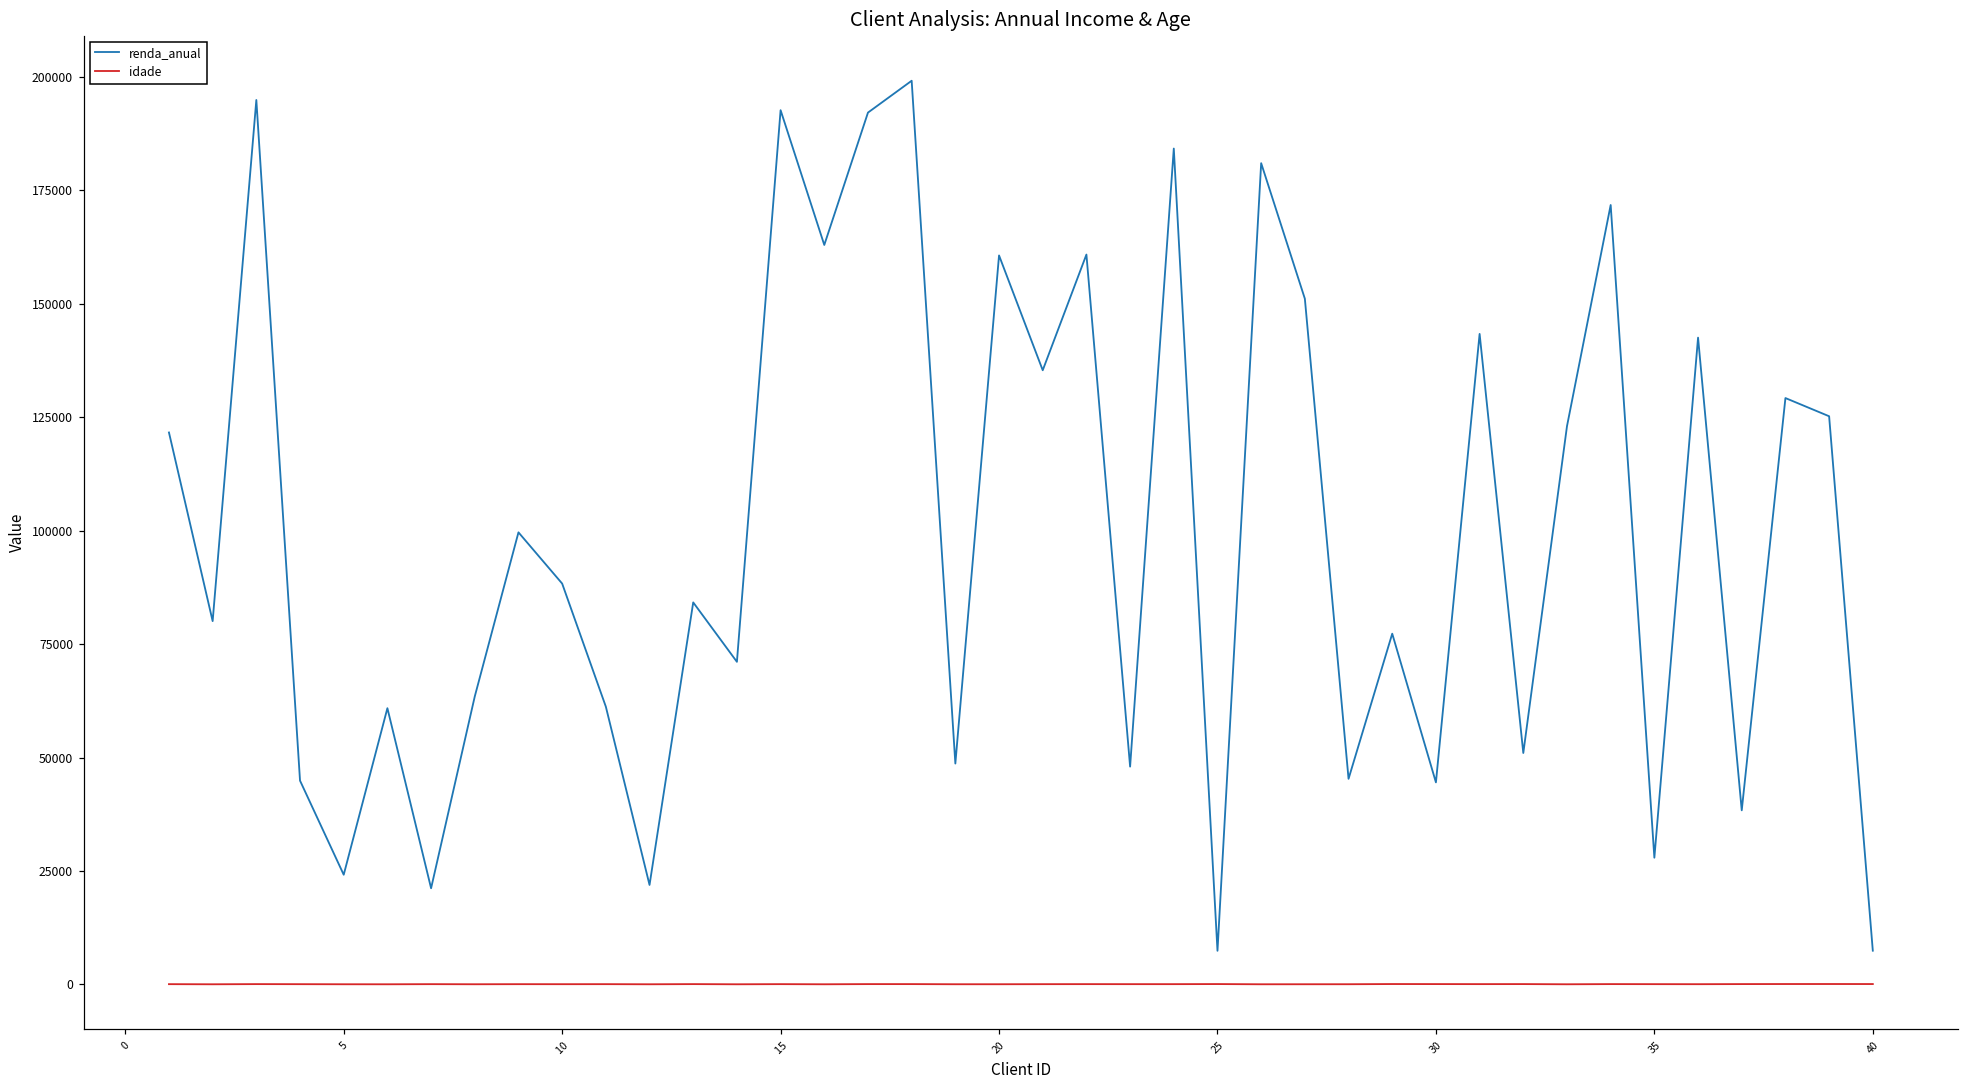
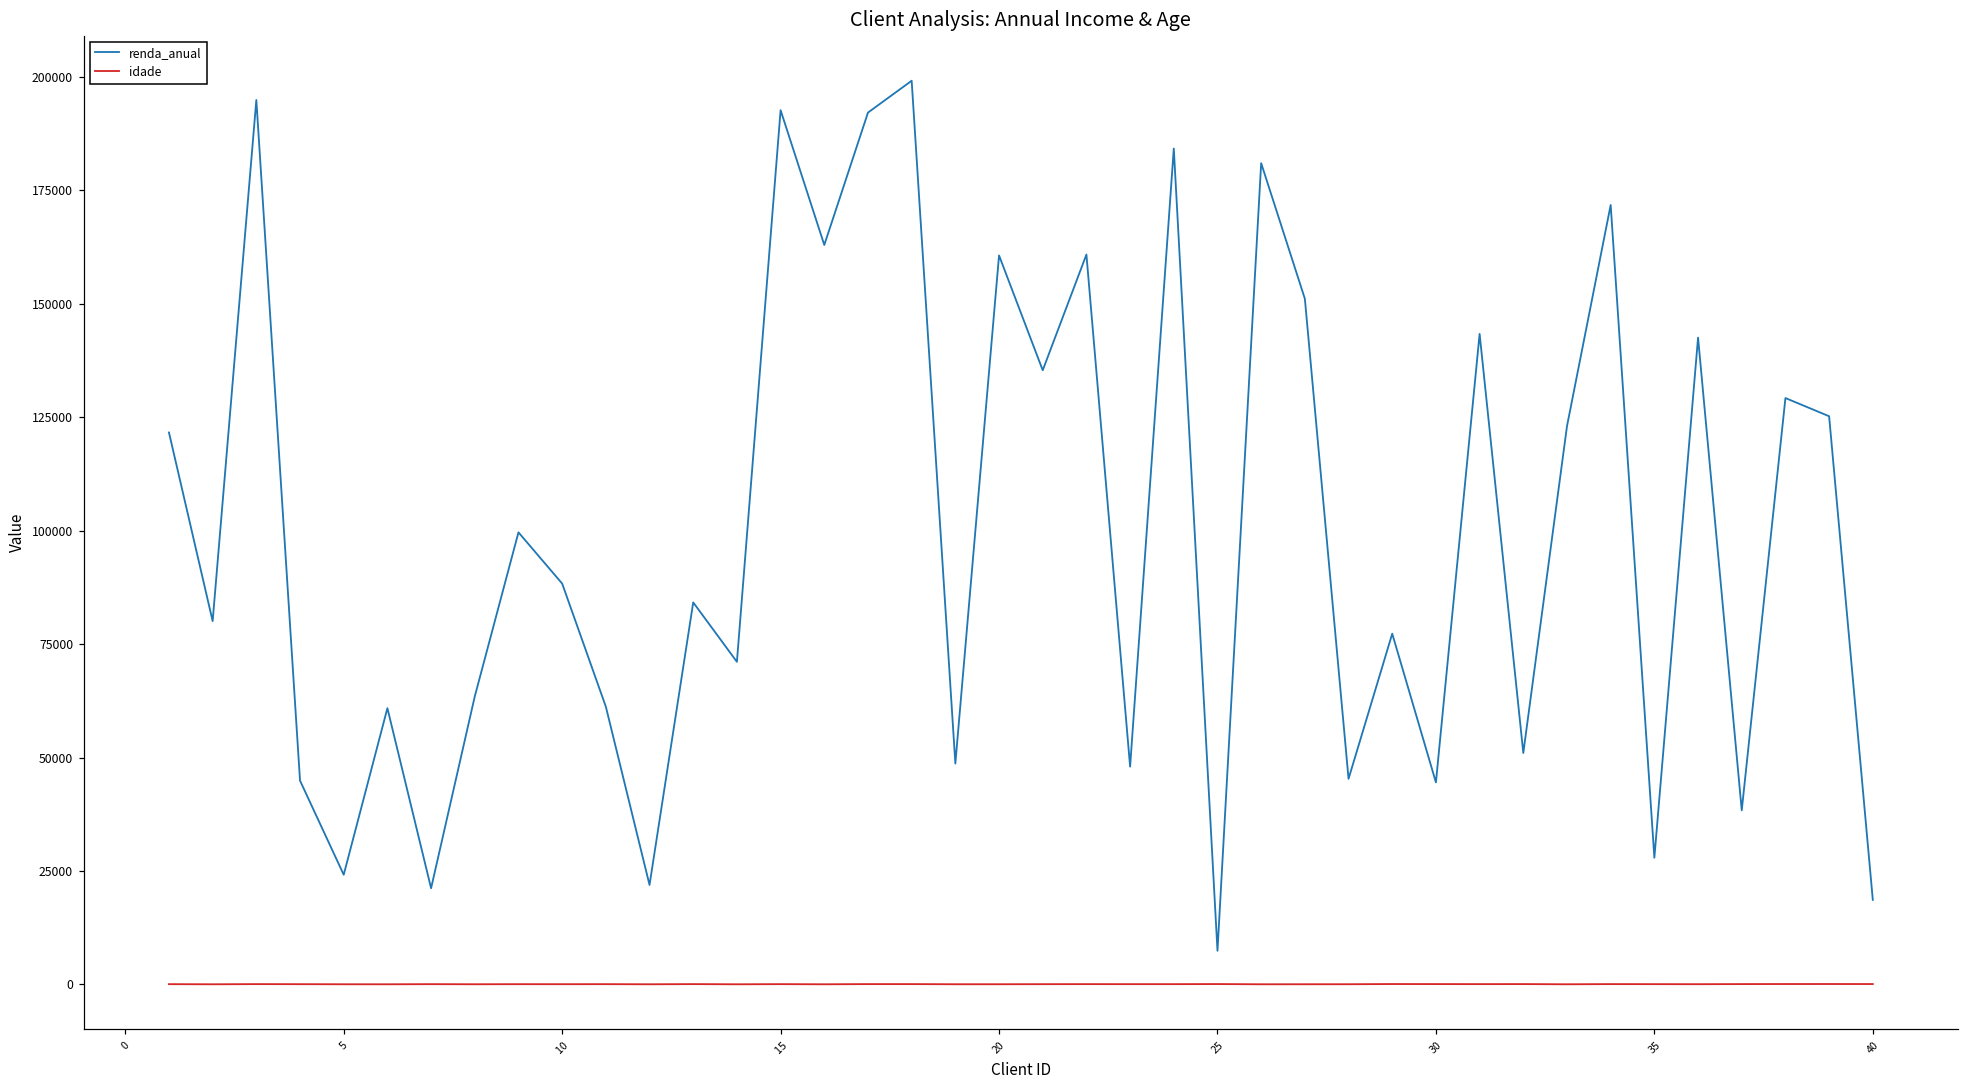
renda_anual, 40: 7000 -> 19000
